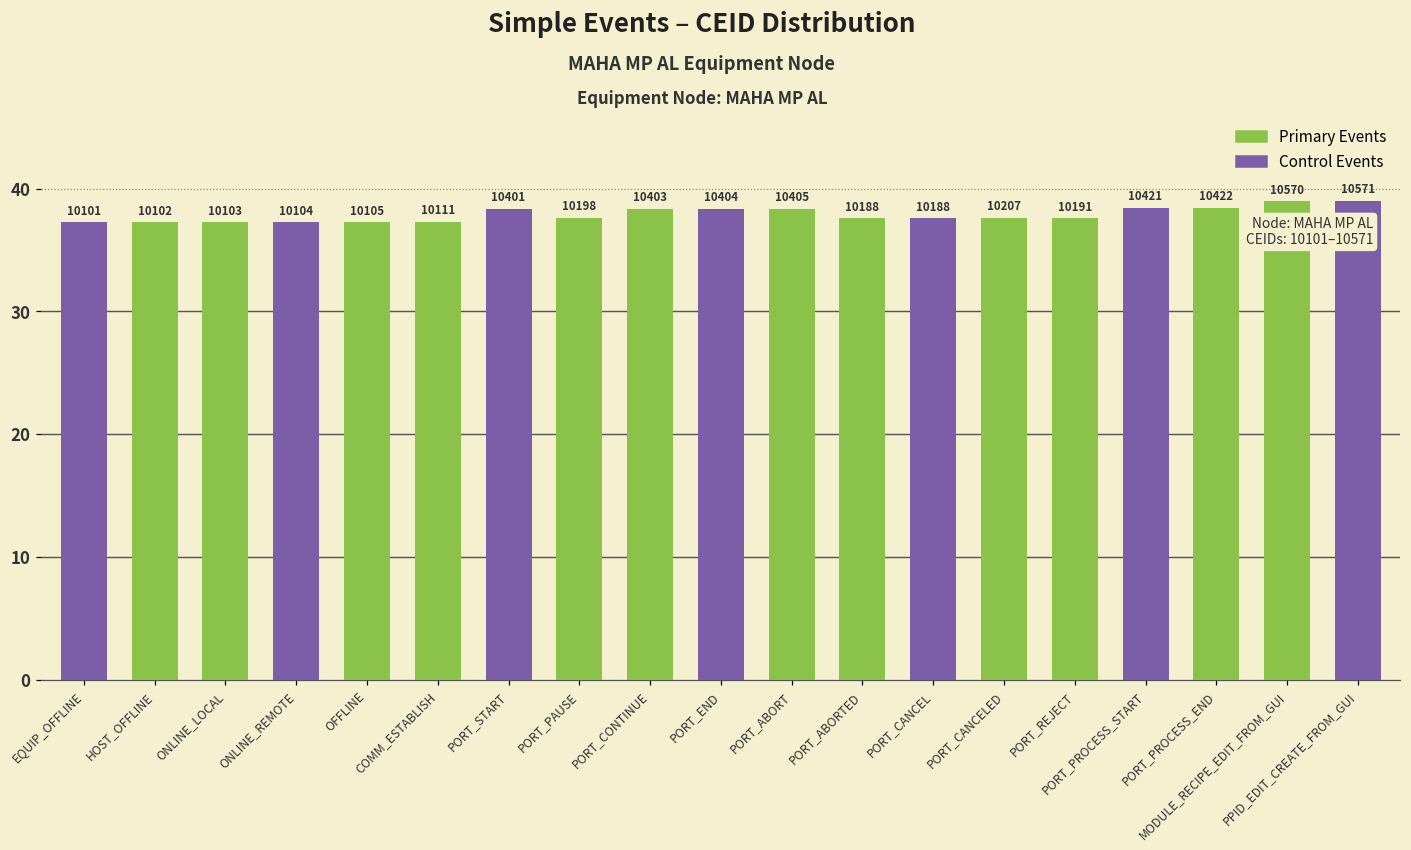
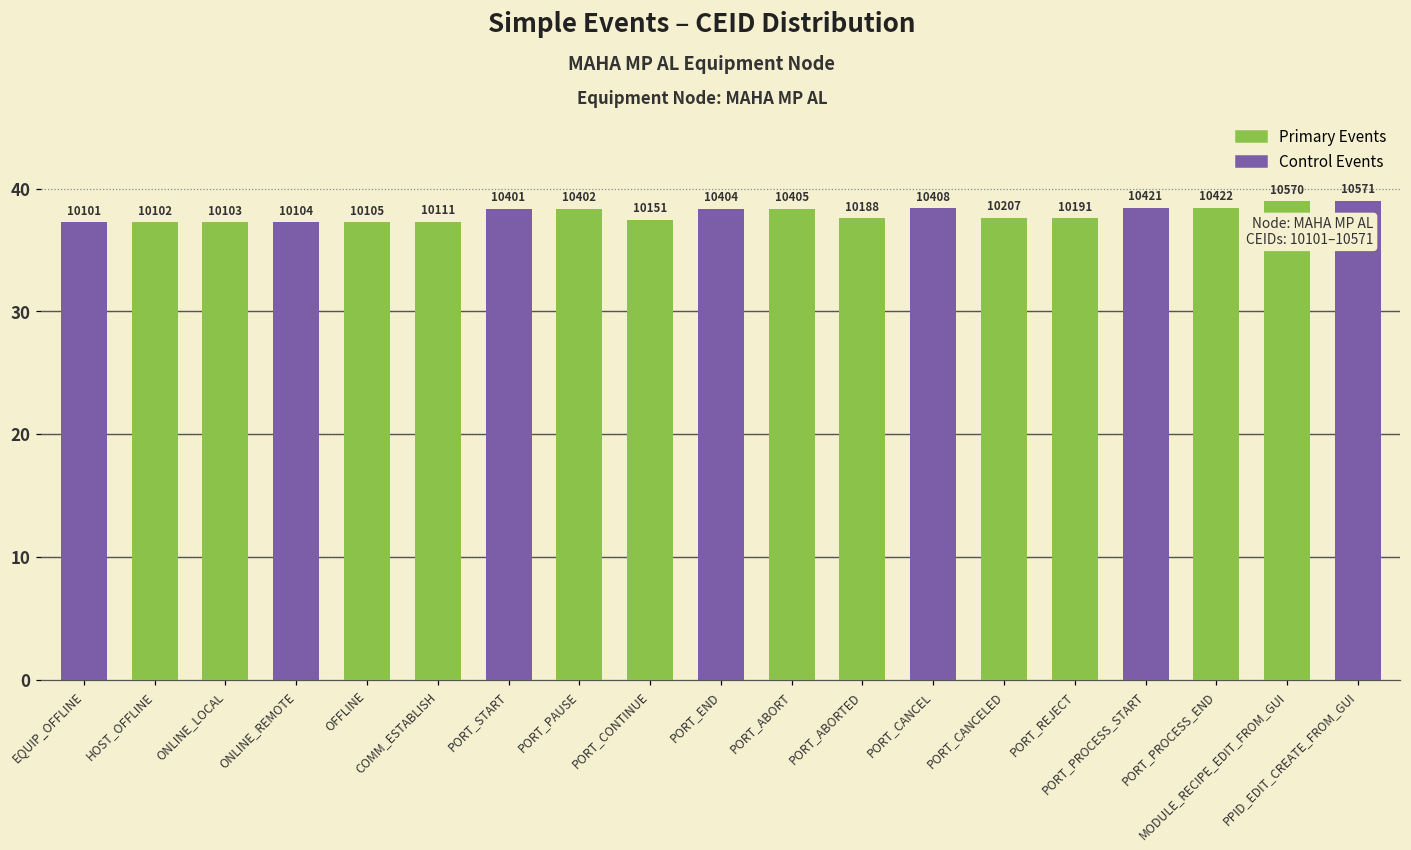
PORT_PAUSE: 10198 -> 10402
PORT_CONTINUE: 10403 -> 10151
PORT_CANCEL: 10188 -> 10408
